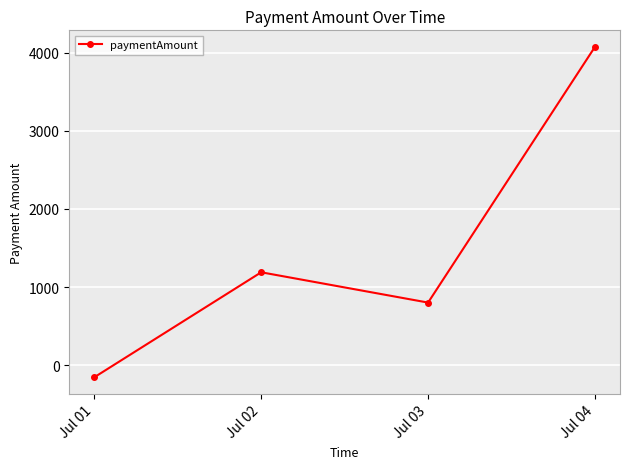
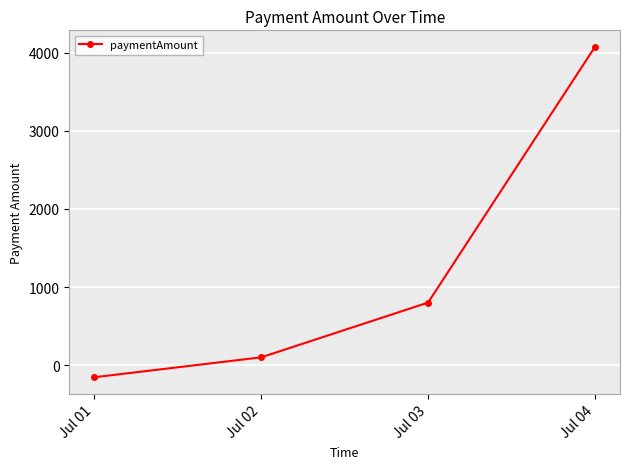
Jul 02: 1200 -> 100
